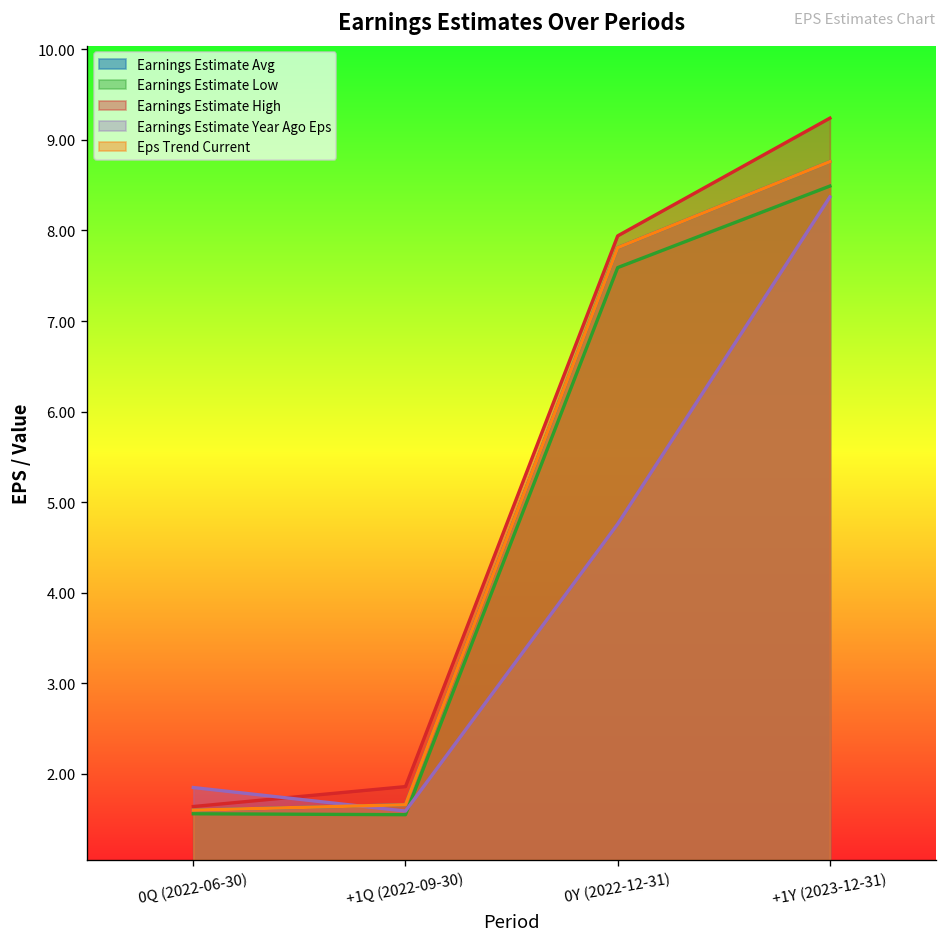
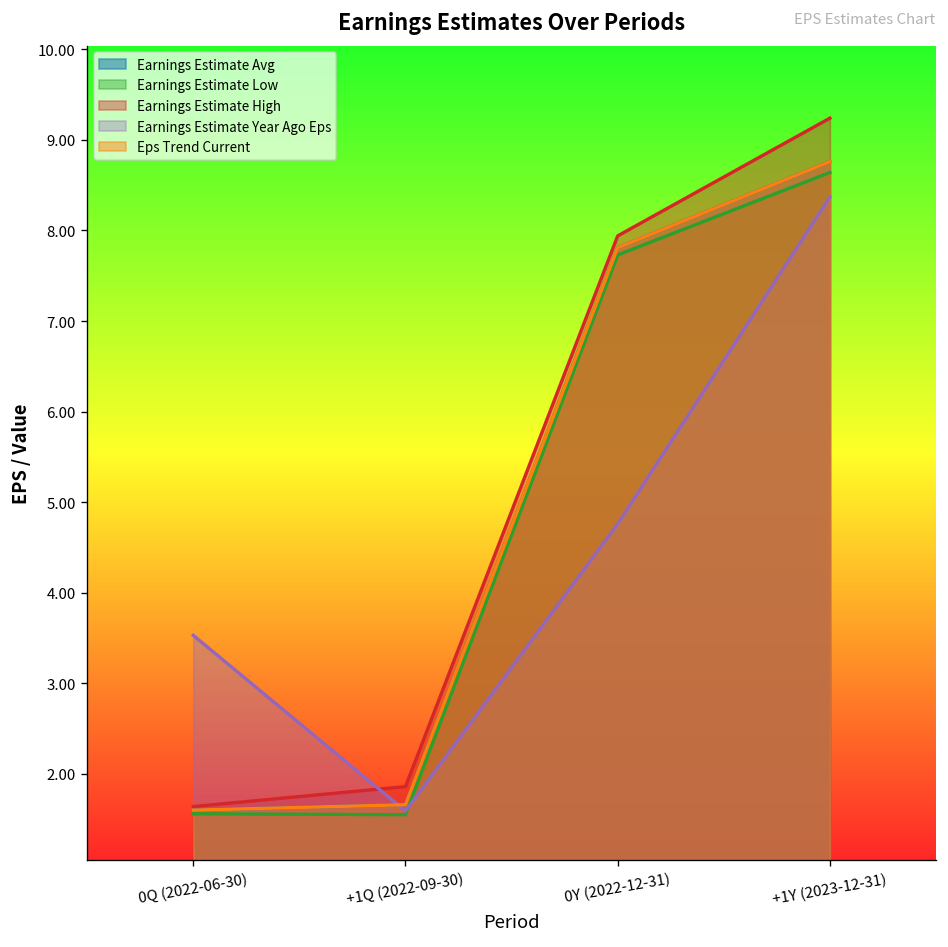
Earnings Estimate Year Ago Eps, 0Q (2022-06-30): 1.9 -> 3.5
Earnings Estimate Low, 0Y (2022-12-31): 7.6 -> 7.7
Earnings Estimate Low, +1Y (2023-12-31): 8.5 -> 8.6
